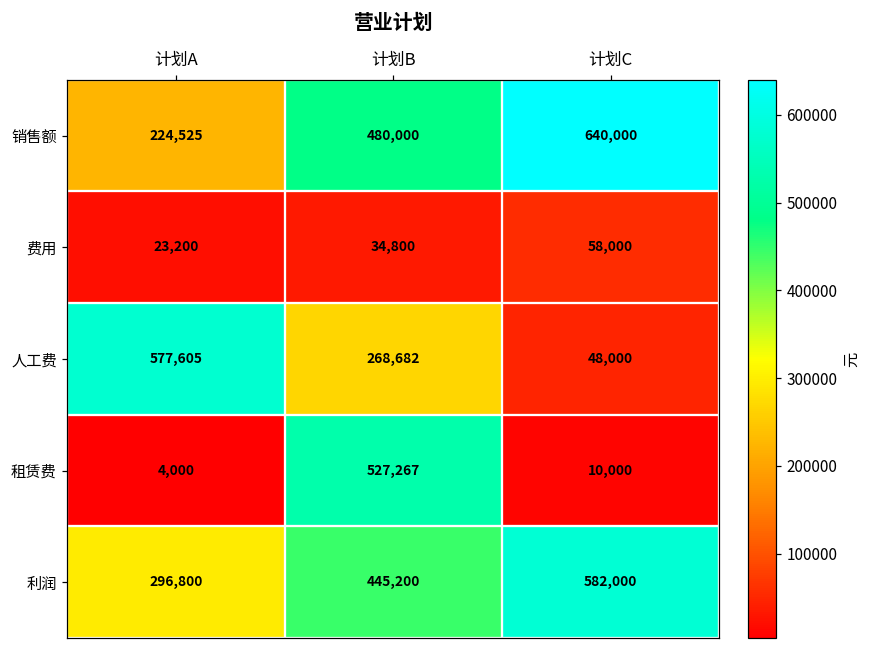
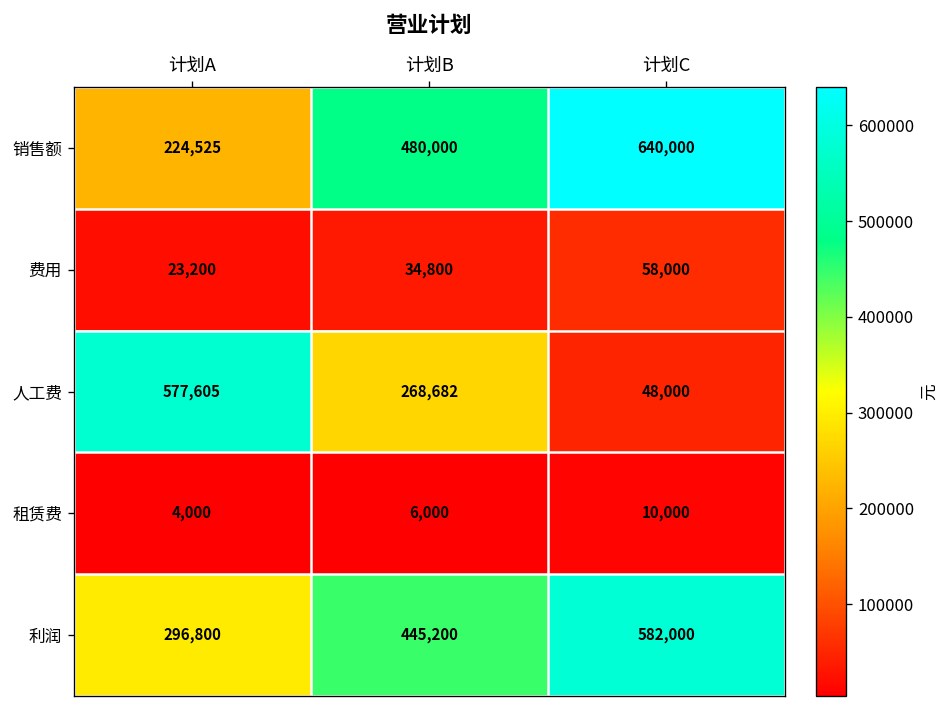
租赁费, 计划B: 527,267 -> 6,000
